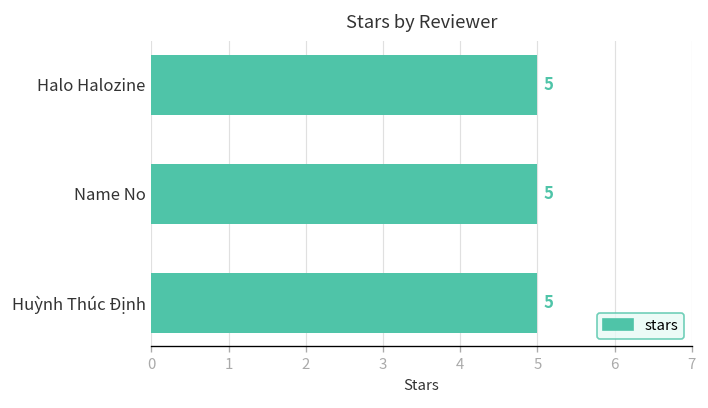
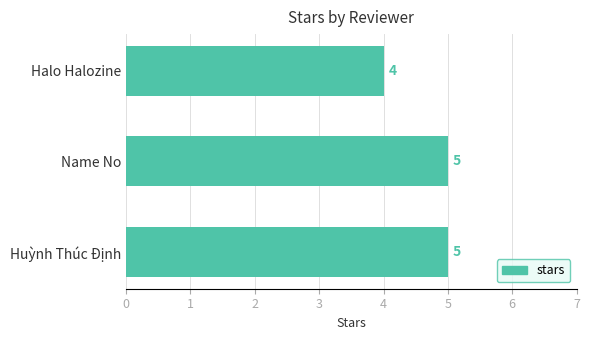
Halo Halozine: 5 -> 4
